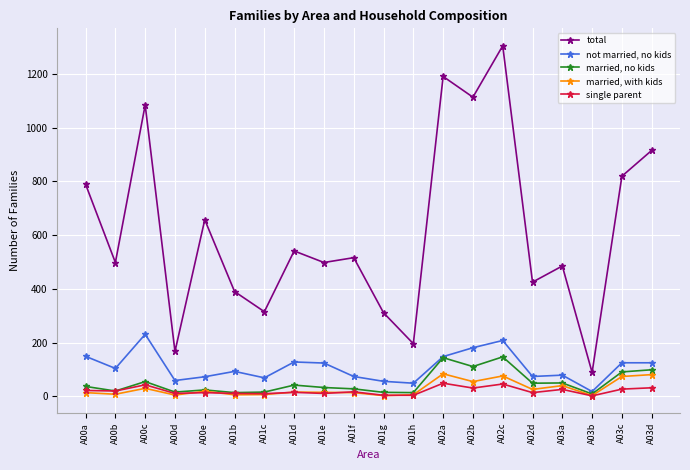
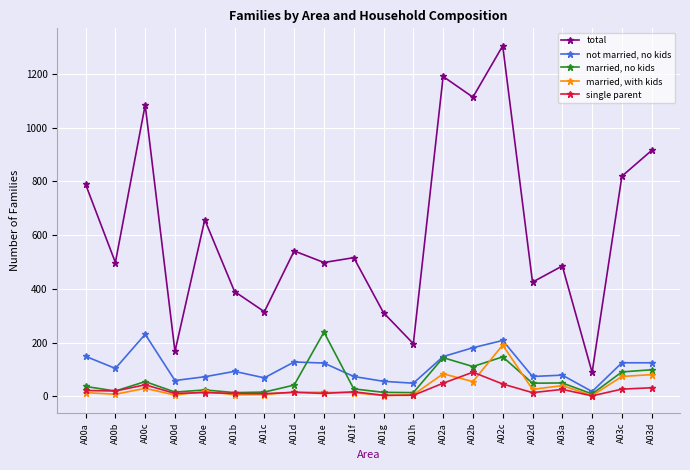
married, no kids, A01e: 30 -> 240
single parent, A02b: 30 -> 90
married, with kids, A02c: 80 -> 190
